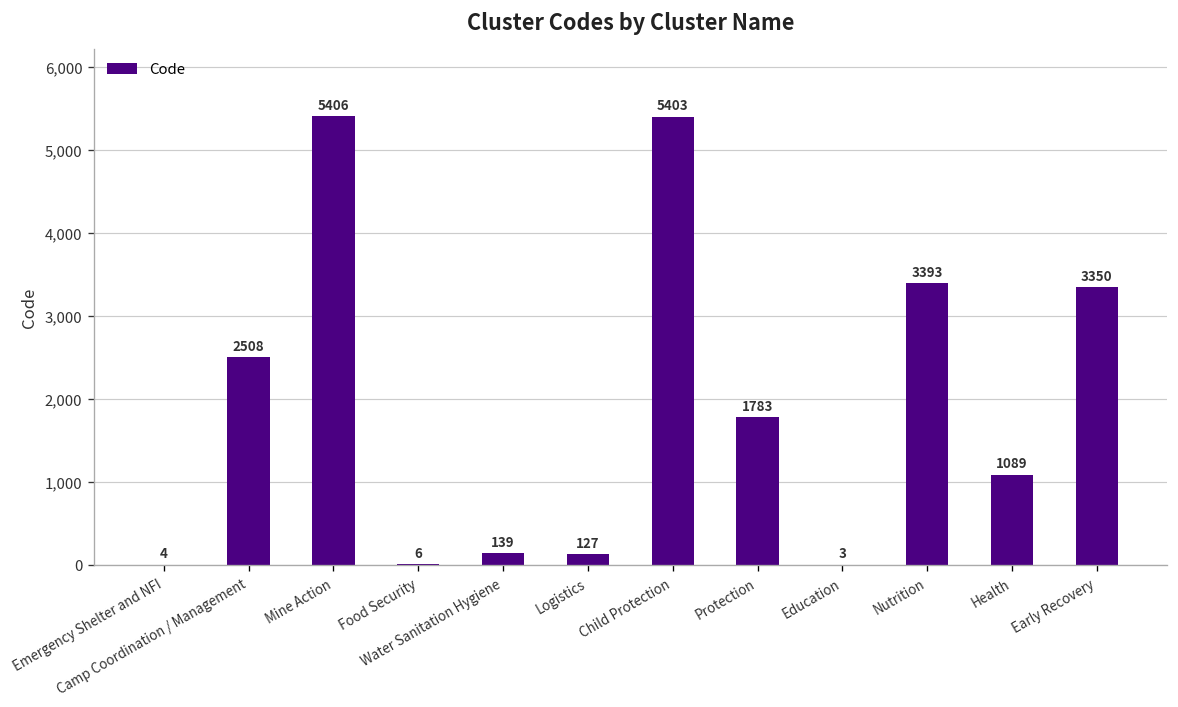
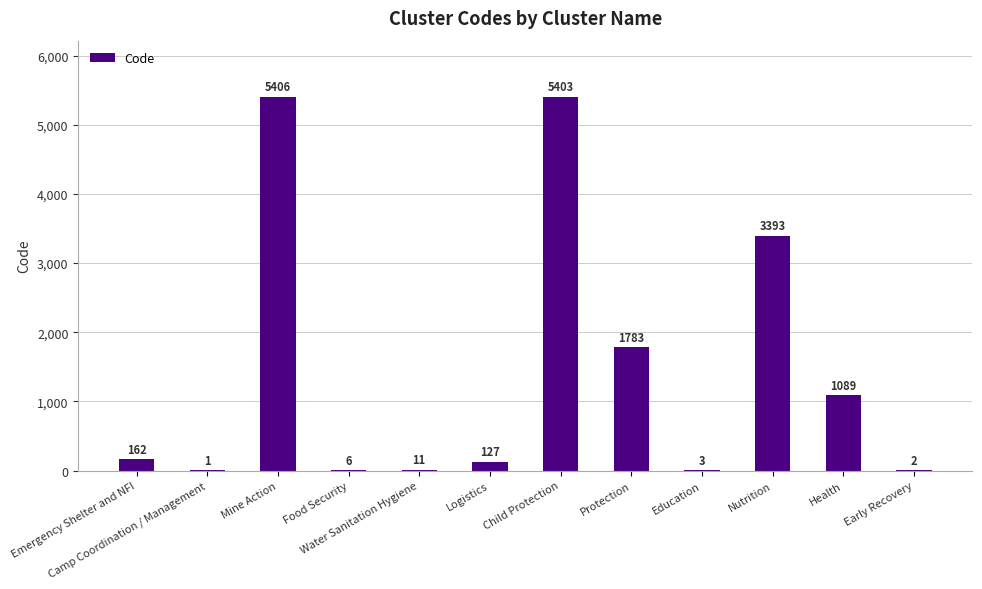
Emergency Shelter and NFI: 4 -> 162
Camp Coordination / Management: 2508 -> 1
Water Sanitation Hygiene: 139 -> 11
Early Recovery: 3350 -> 2
